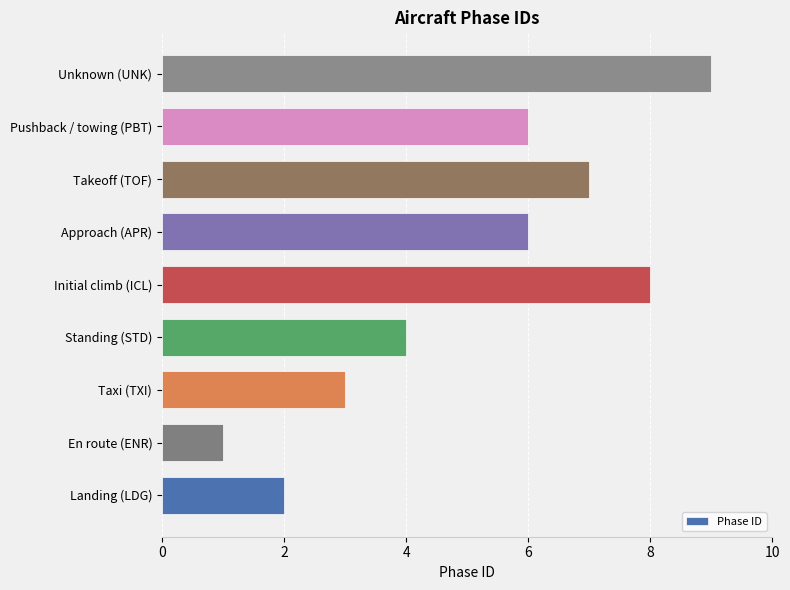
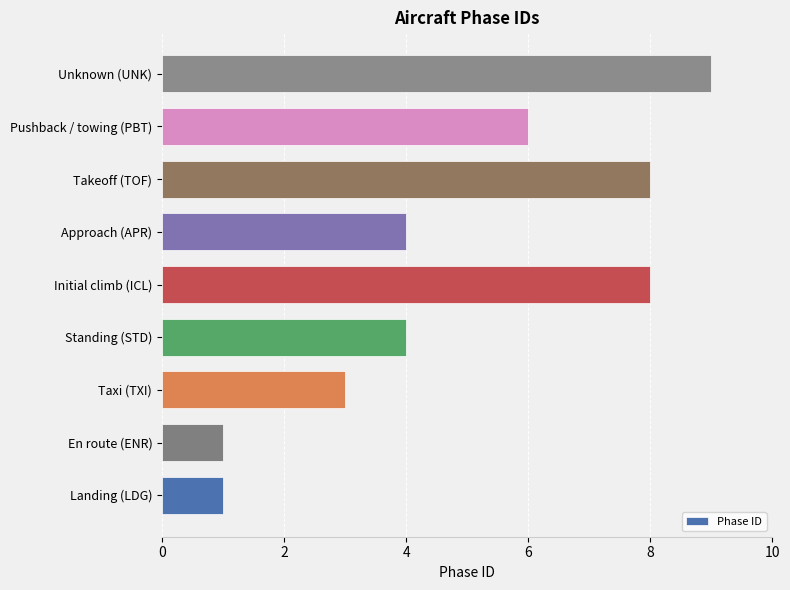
Takeoff (TOF): 7 -> 8
Approach (APR): 6 -> 4
Landing (LDG): 2 -> 1
